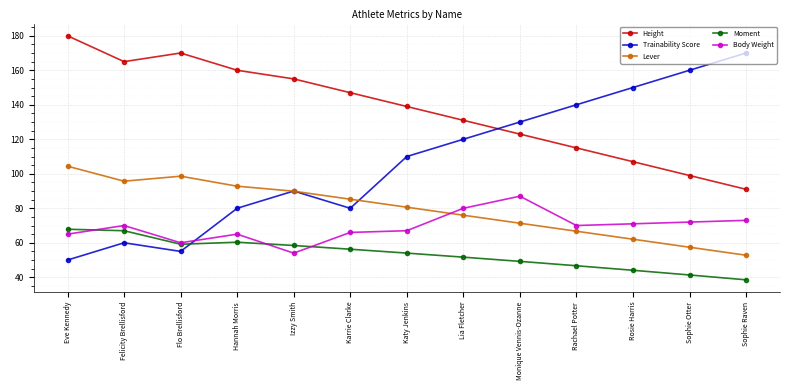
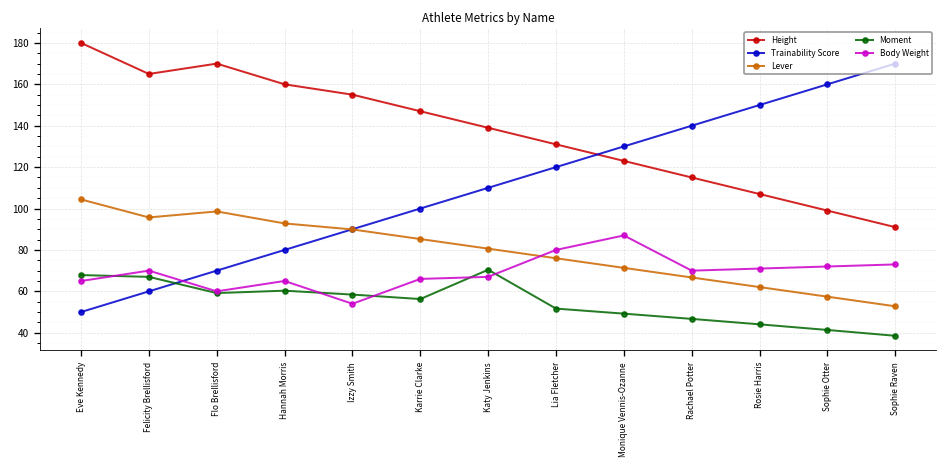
Trainability Score, Flo Brellisford: 55 -> 70
Trainability Score, Karrie Clarke: 80 -> 100
Moment, Katy Jenkins: 54 -> 70
